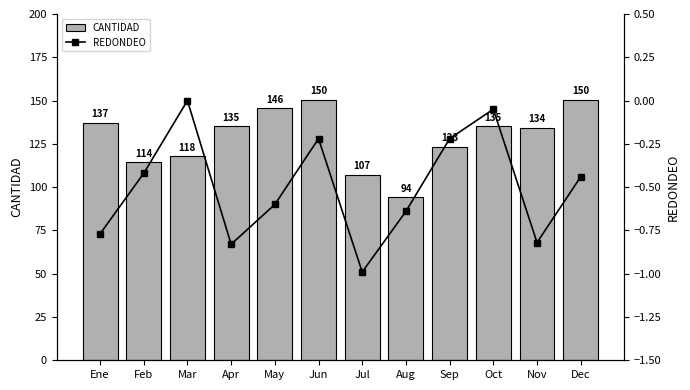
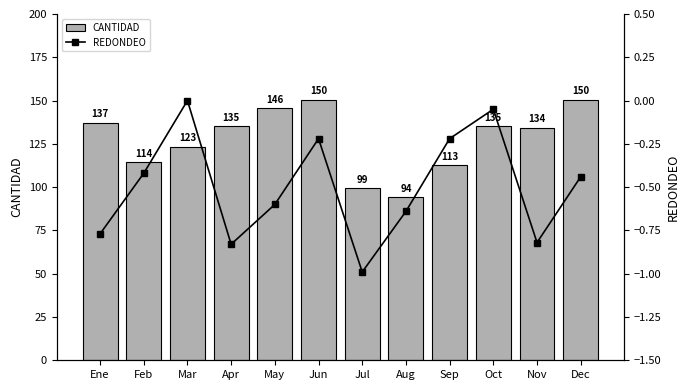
CANTIDAD, Mar: 118 -> 123
CANTIDAD, Jul: 107 -> 99
CANTIDAD, Sep: 123 -> 113
